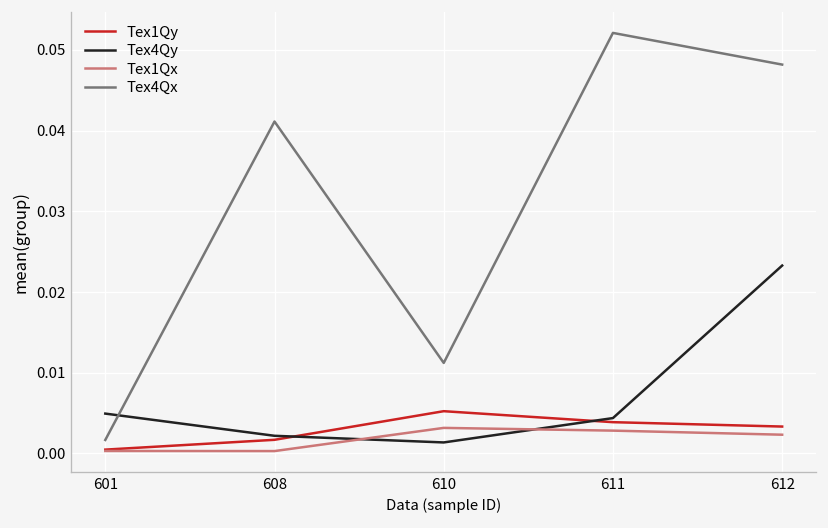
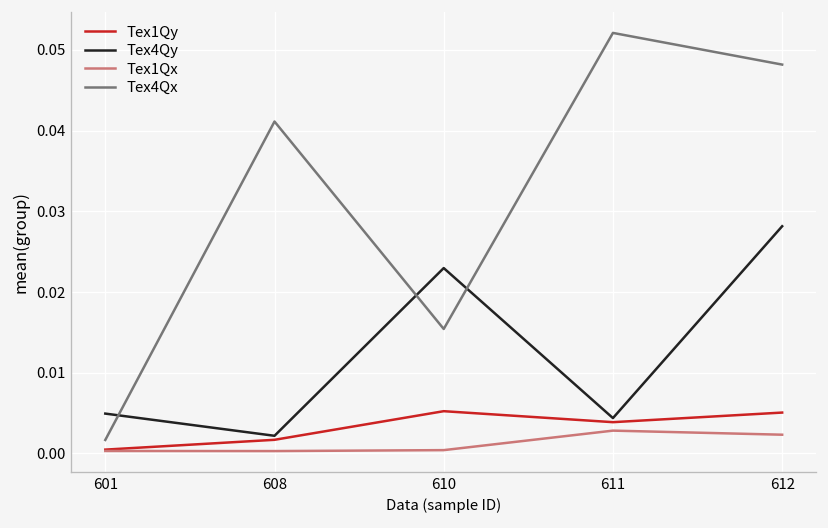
Tex4Qy, 610: 0.001 -> 0.023
Tex1Qx, 610: 0.003 -> 0.000
Tex4Qx, 610: 0.011 -> 0.015
Tex1Qy, 612: 0.003 -> 0.005
Tex4Qy, 612: 0.023 -> 0.028
